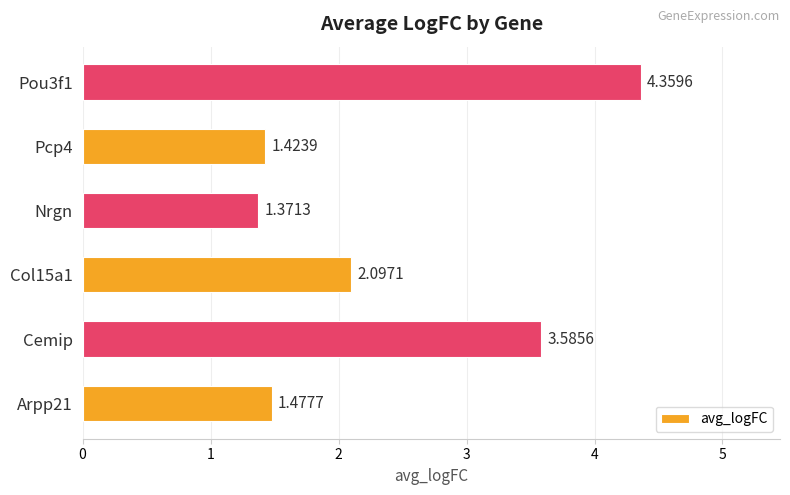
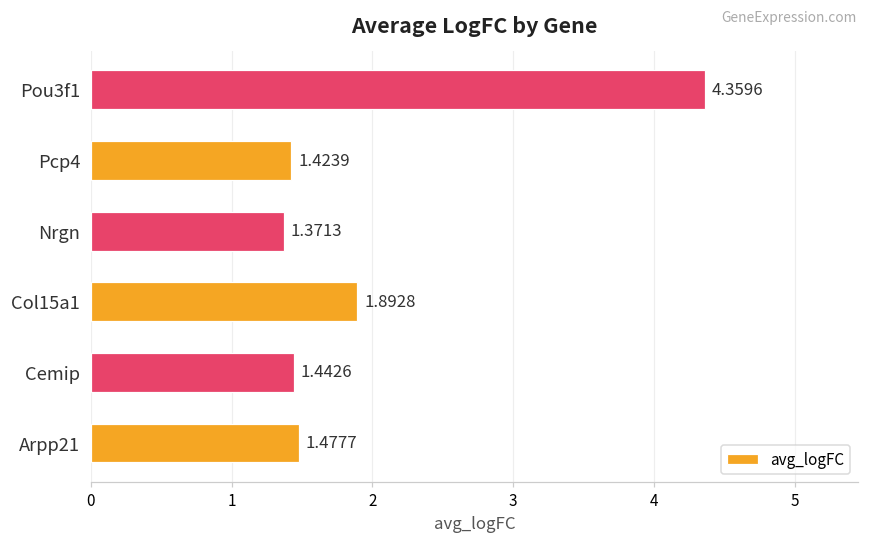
Col15a1: 2.0971 -> 1.8928
Cemip: 3.5856 -> 1.4426
